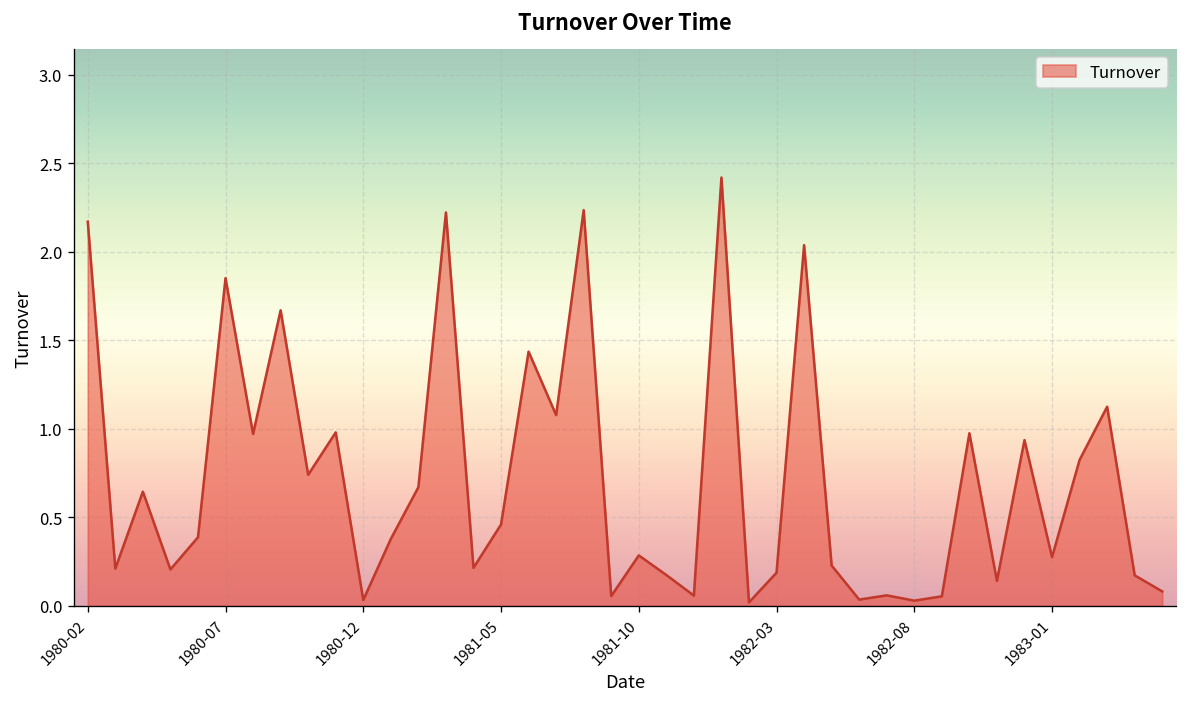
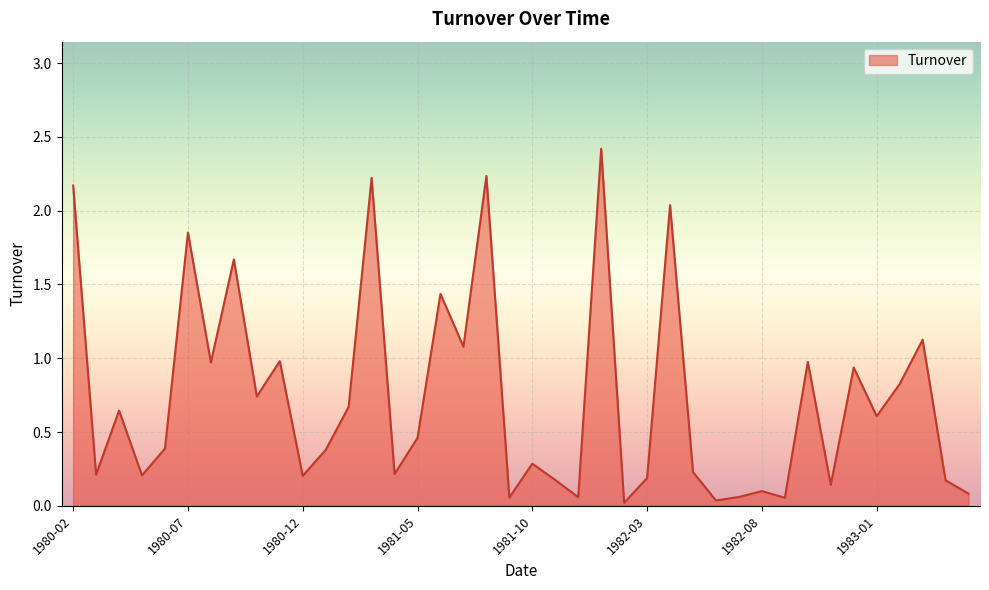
1980-12: 0.03 -> 0.20
1982-08: 0.03 -> 0.10
1983-01: 0.28 -> 0.61
